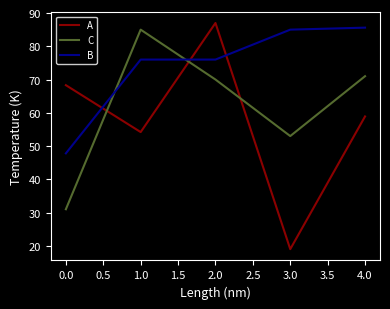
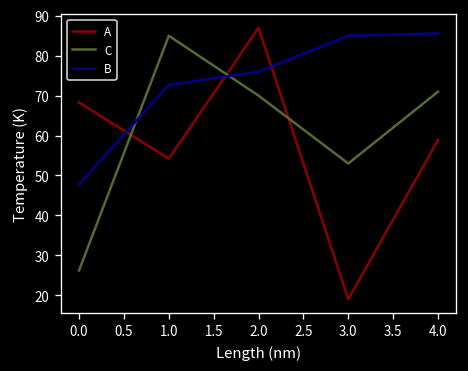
C, 0.0: 31 -> 26
B, 1.0: 76 -> 73
